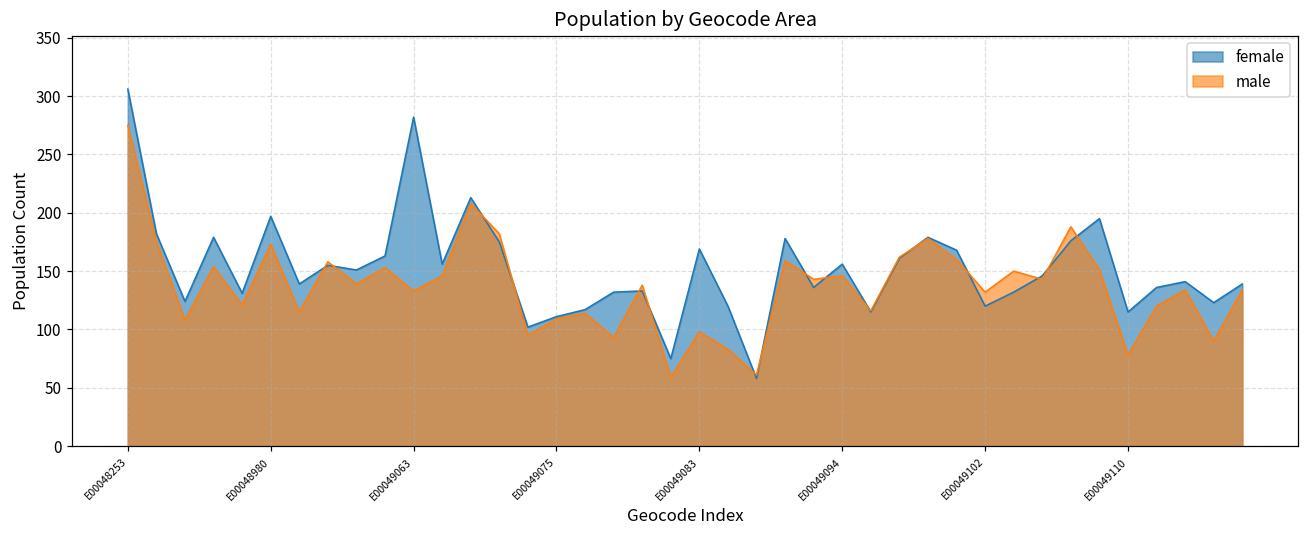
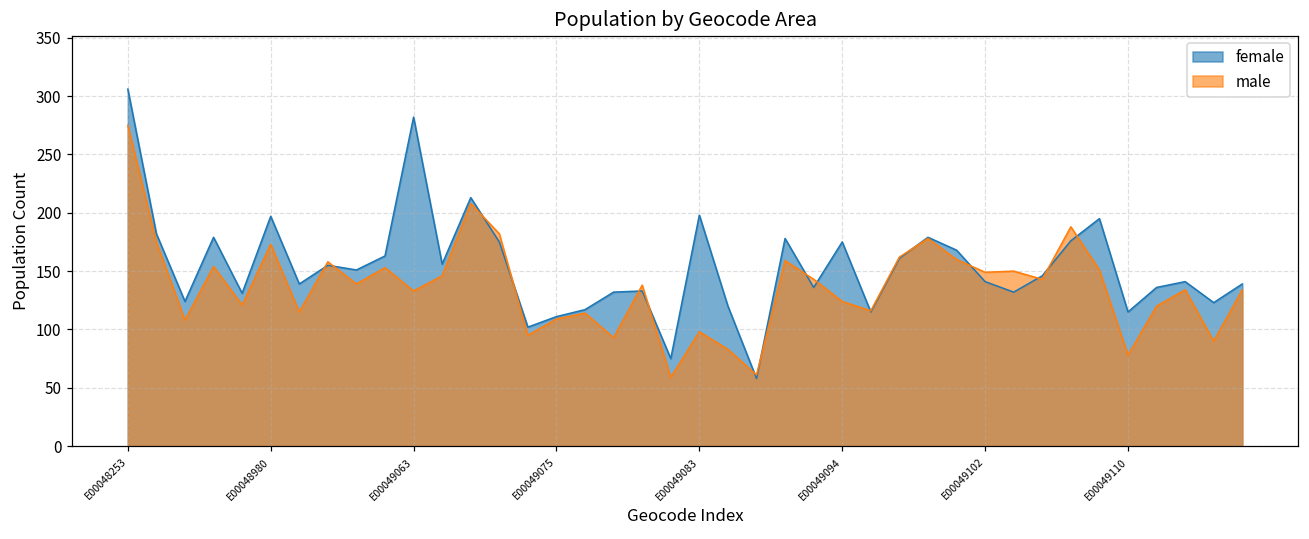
female, E00049083: 169 -> 198
female, E00049094: 156 -> 175
male, E00049094: 146 -> 124
female, E00049102: 120 -> 141
male, E00049102: 132 -> 149
